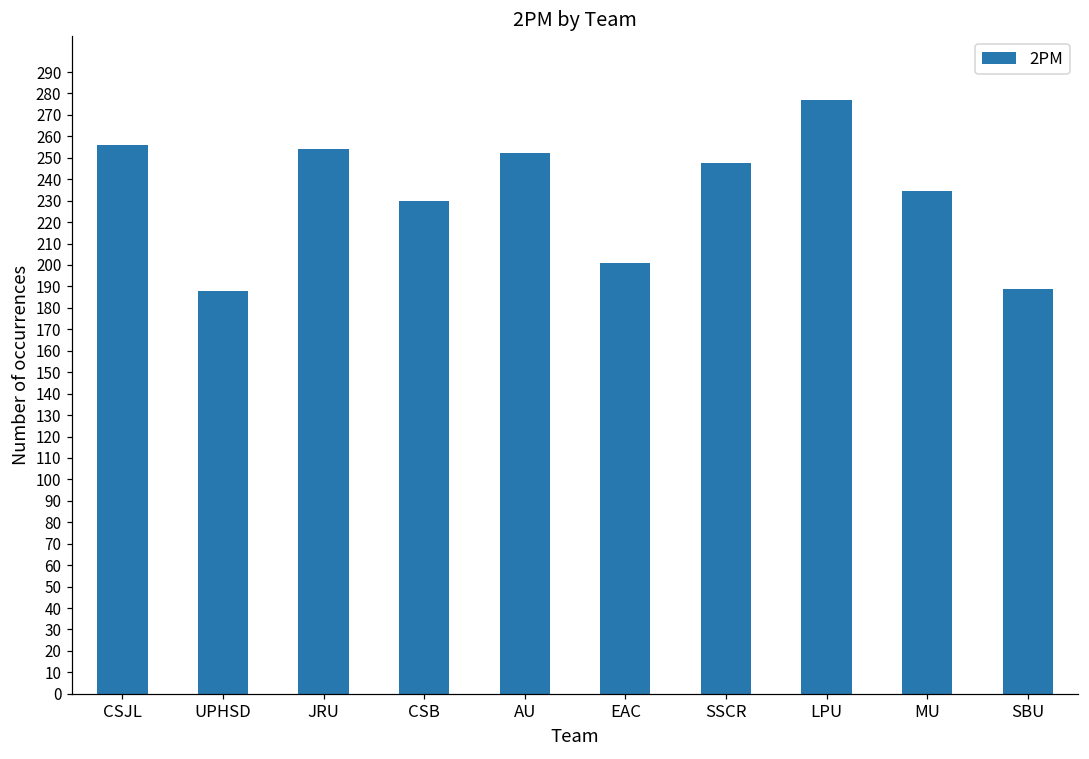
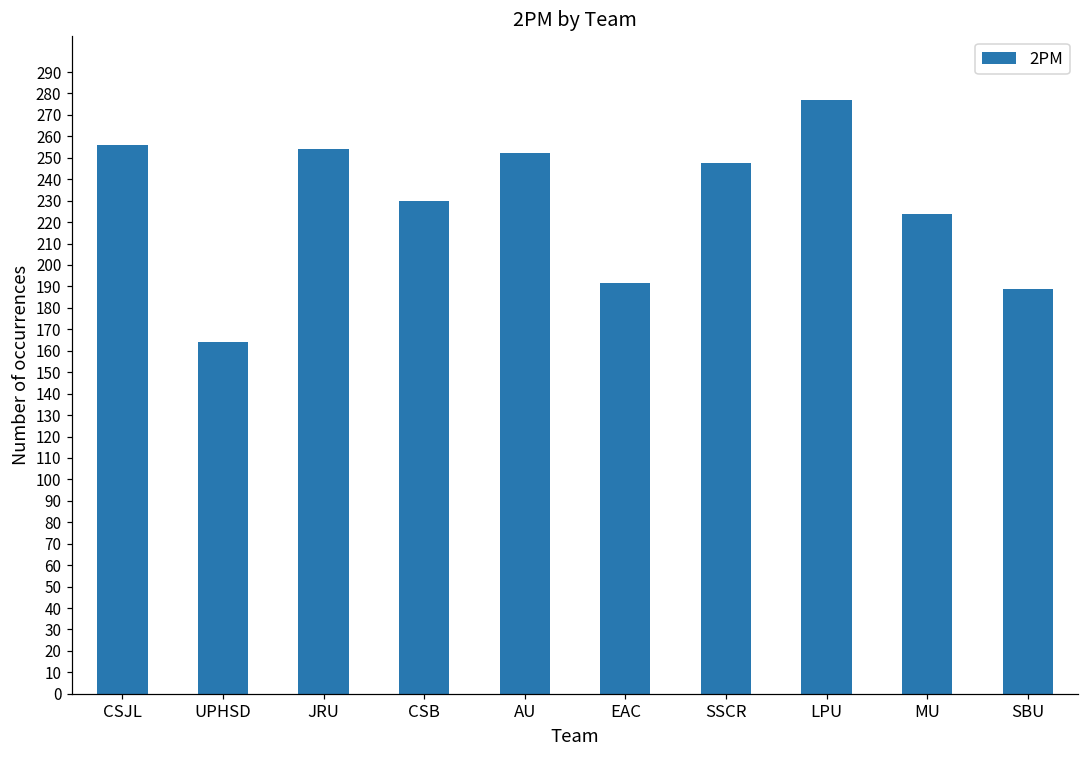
UPHSD: 188 -> 164
EAC: 201 -> 191
MU: 235 -> 224
